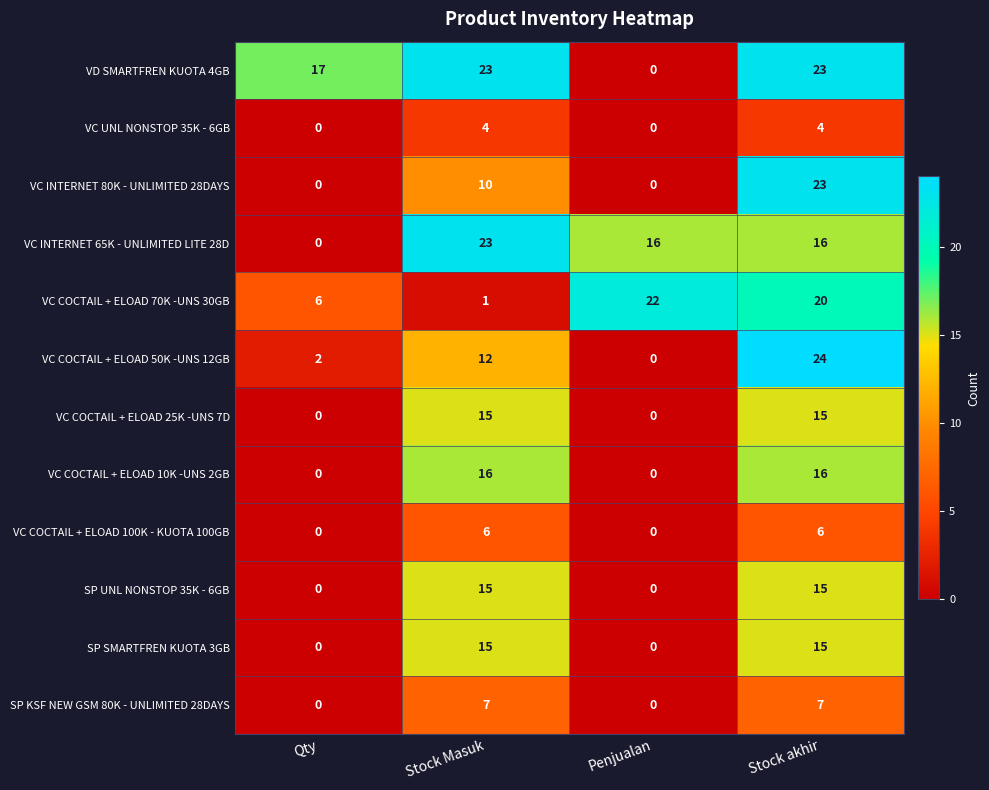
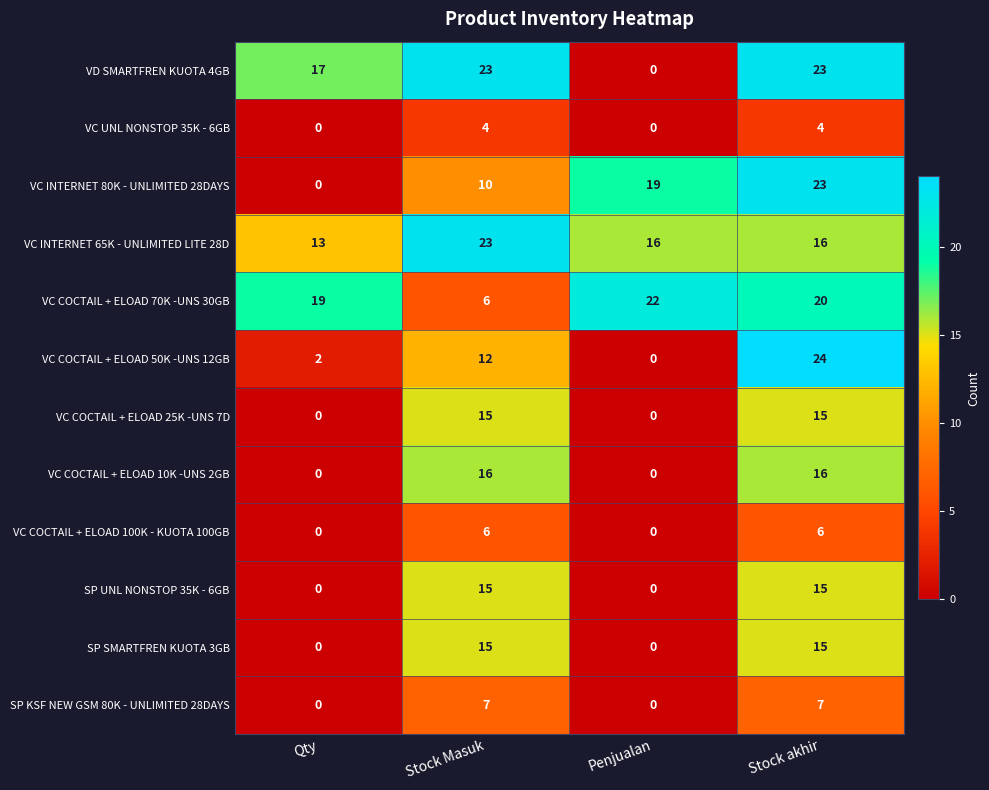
VC INTERNET 80K - UNLIMITED 28DAYS, Penjualan: 0 -> 19
VC INTERNET 65K - UNLIMITED LITE 28D, Qty: 0 -> 13
VC COCTAIL + ELOAD 70K -UNS 30GB, Qty: 6 -> 19
VC COCTAIL + ELOAD 70K -UNS 30GB, Stock Masuk: 1 -> 6
